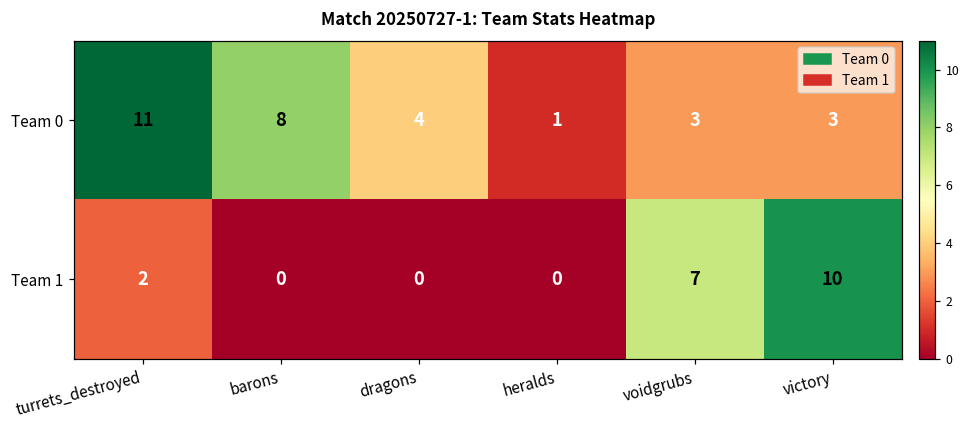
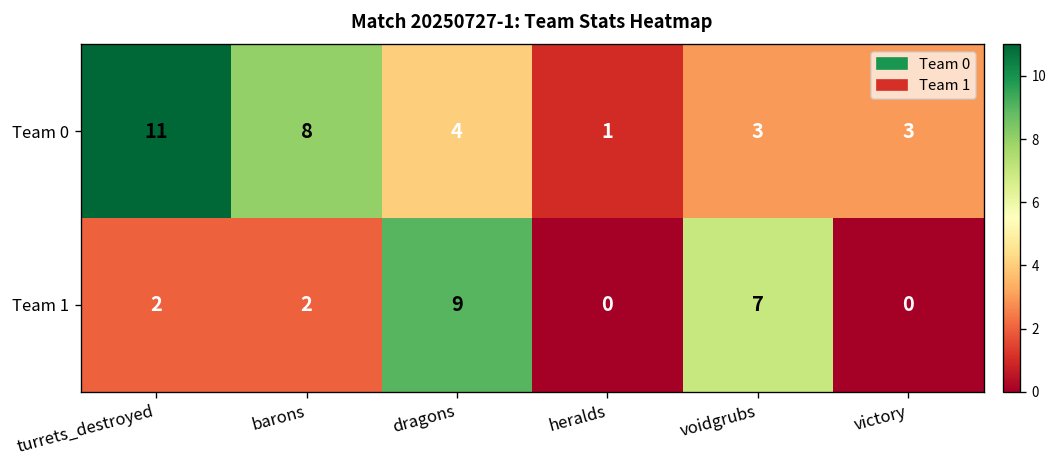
Team 1, barons: 0 -> 2
Team 1, dragons: 0 -> 9
Team 1, victory: 10 -> 0
